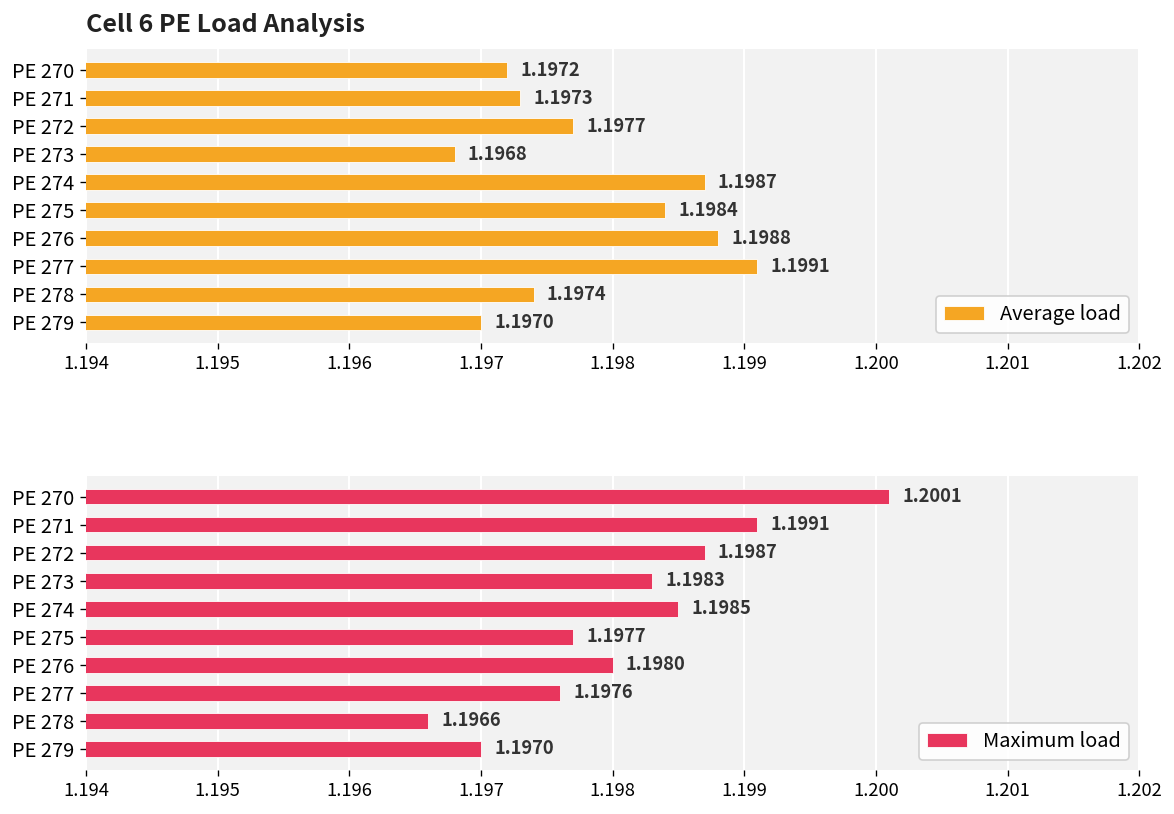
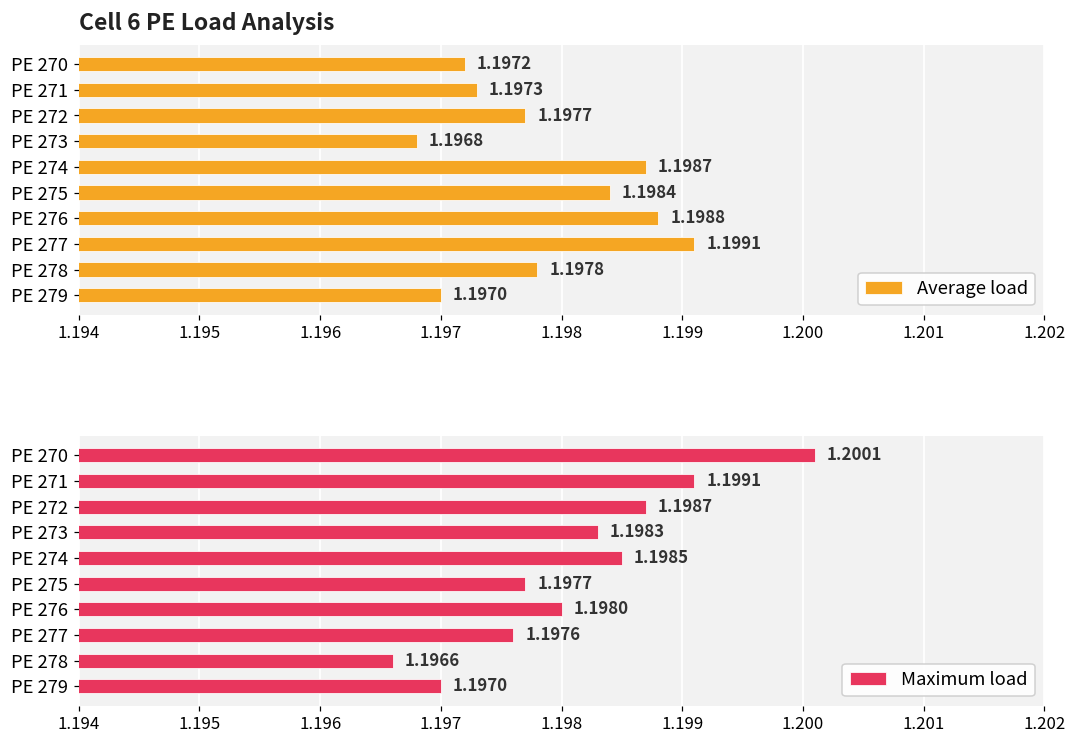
Cell 6 PE Load Analysis, PE 278: 1.1974 -> 1.1978
